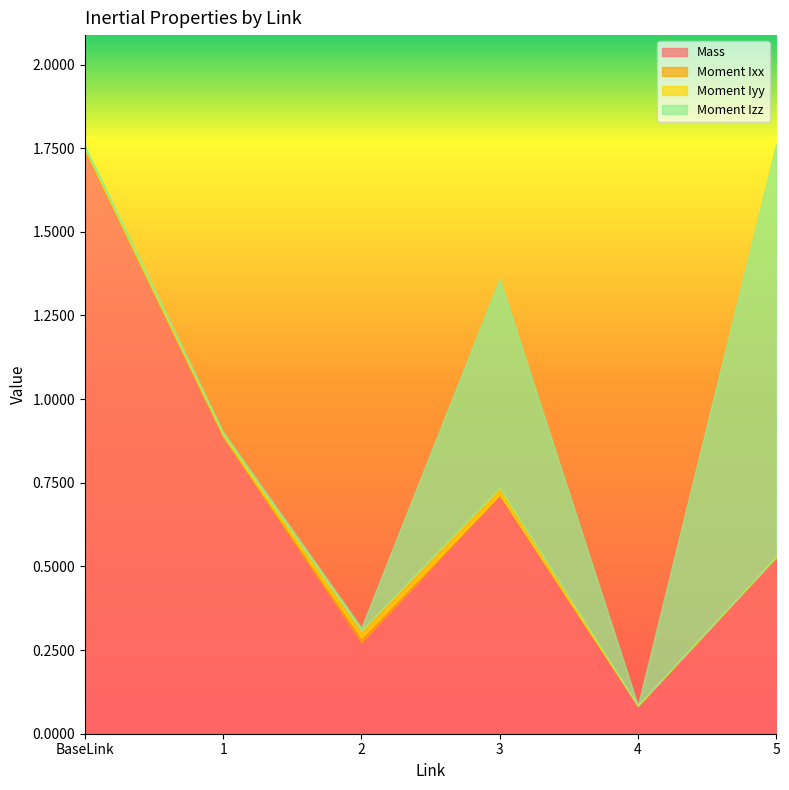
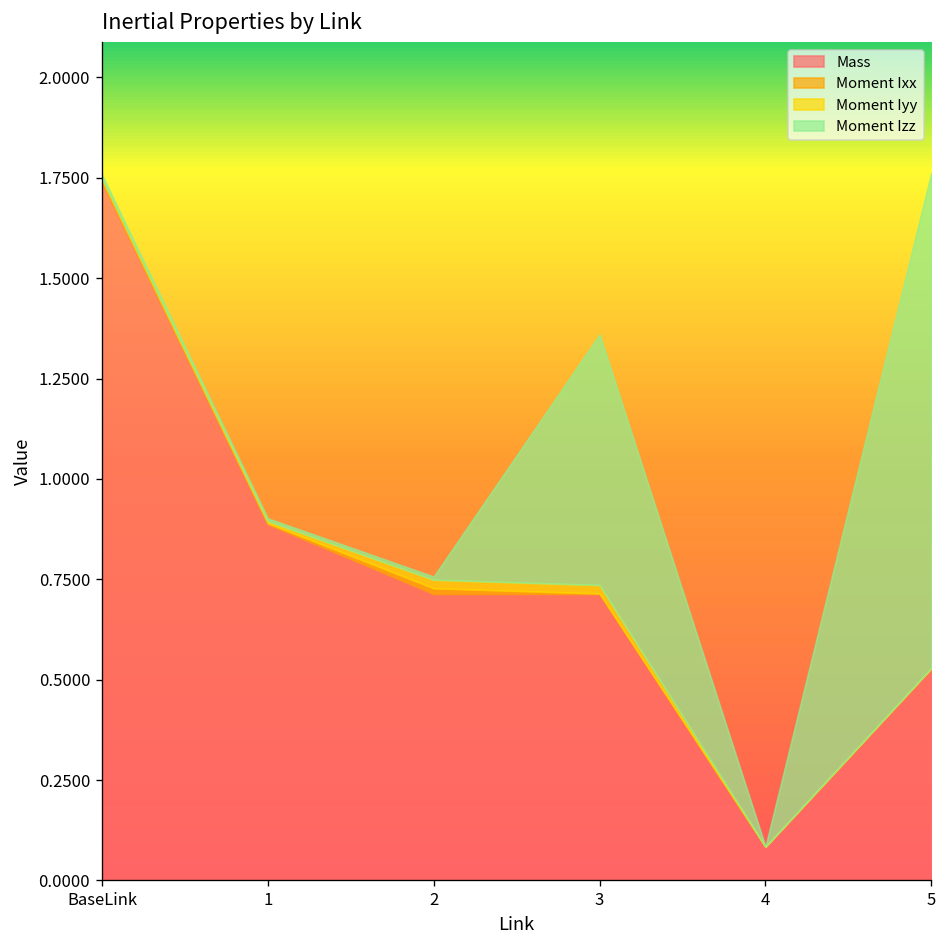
Mass, 2: 0.27 -> 0.71
